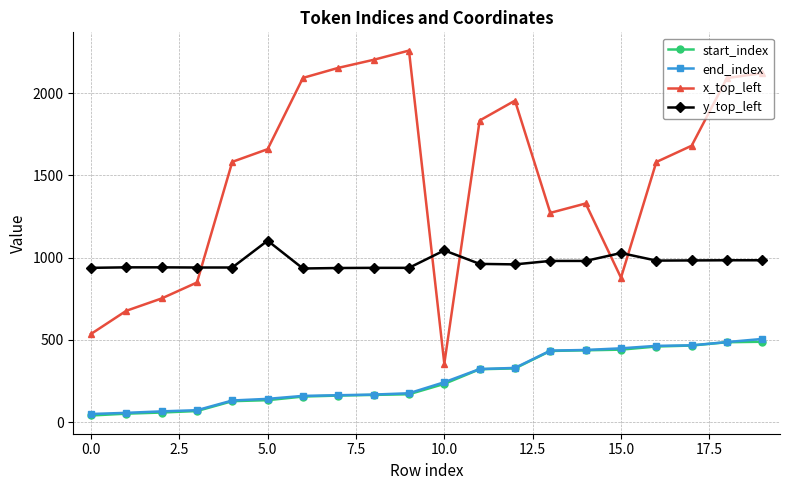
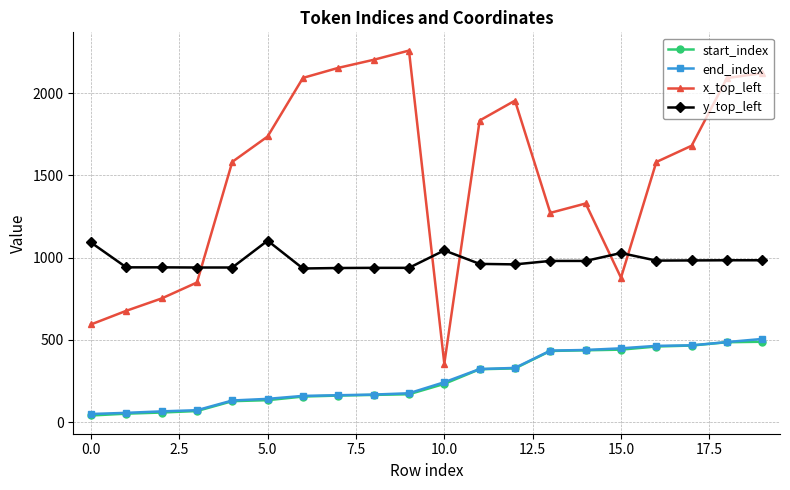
x_top_left, 0.0: 540 -> 590
y_top_left, 0.0: 940 -> 1090
x_top_left, 5.0: 1660 -> 1740
